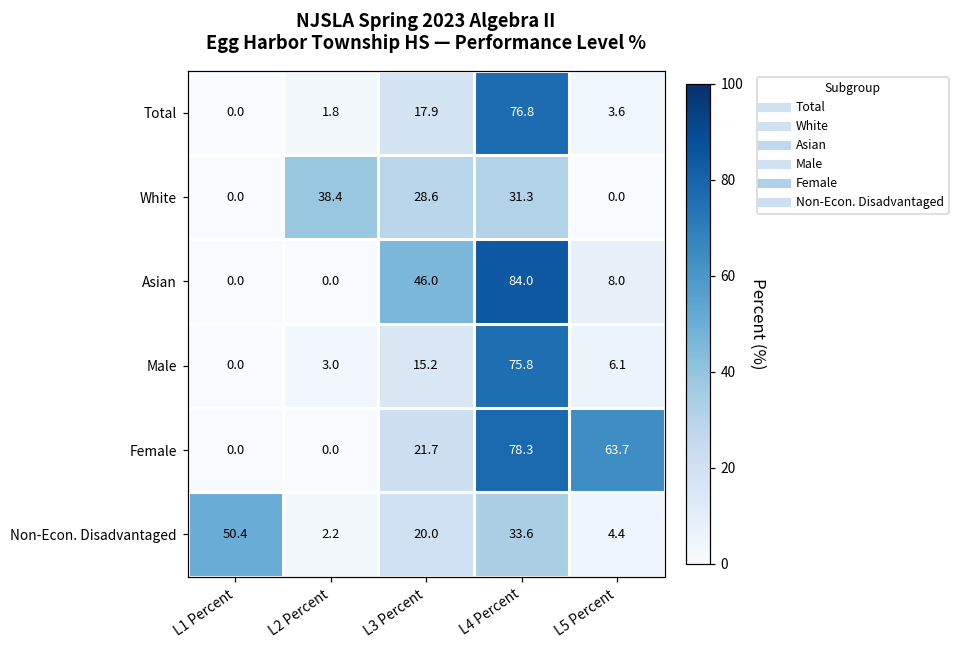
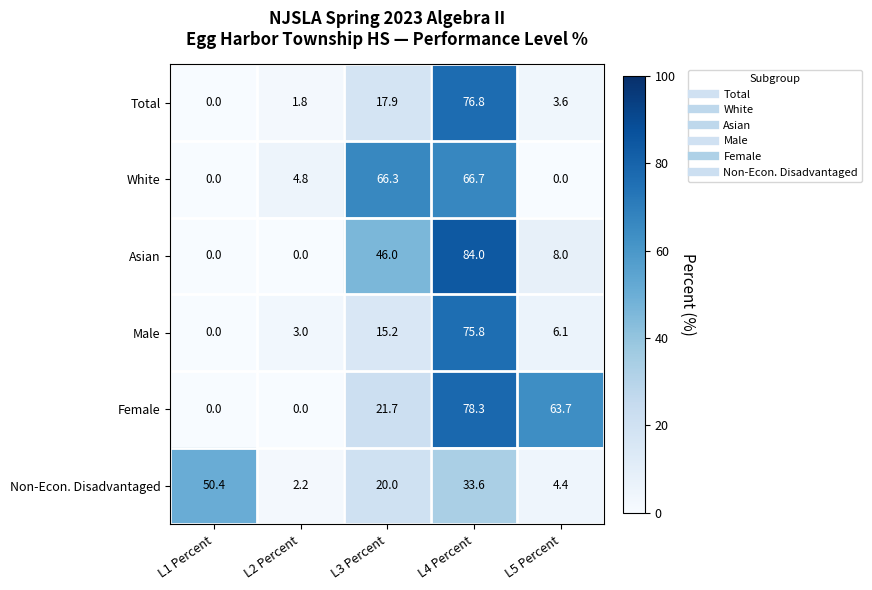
White, L2 Percent: 38.4 -> 4.8
White, L3 Percent: 28.6 -> 66.3
White, L4 Percent: 31.3 -> 66.7
